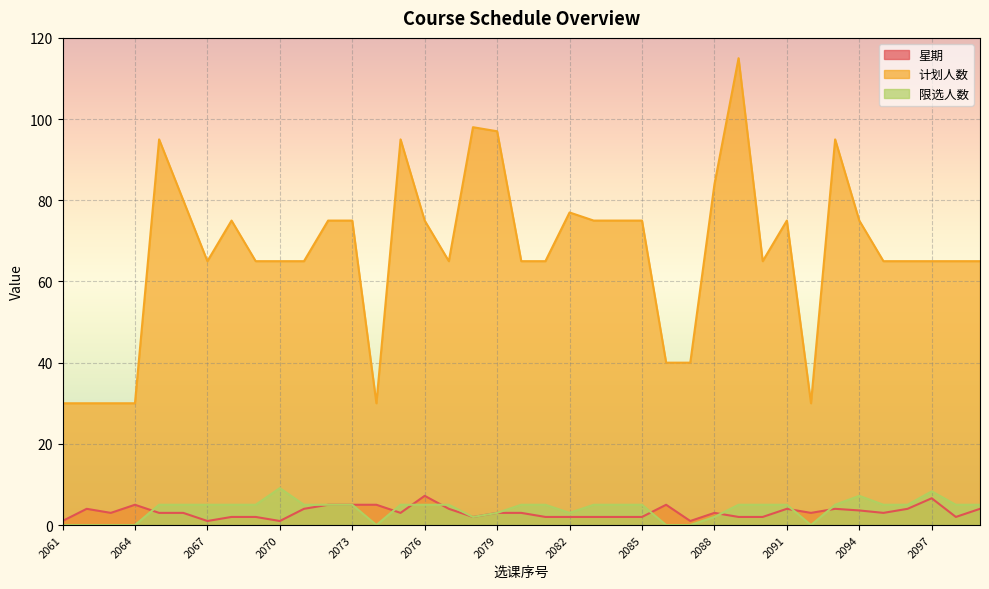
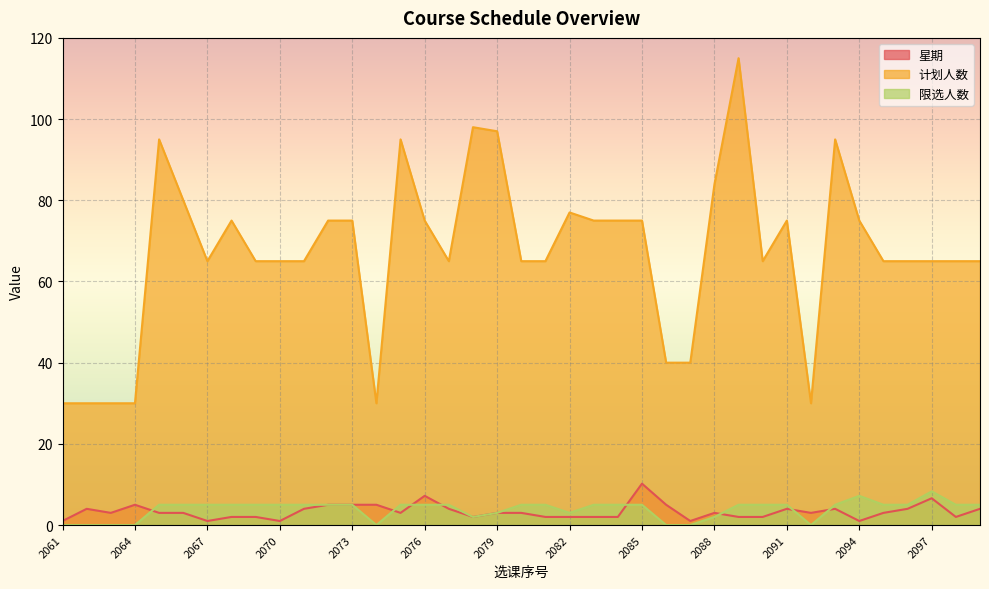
限选人数, 2070: 9 -> 5
星期, 2085: 2 -> 10
星期, 2094: 4 -> 1
